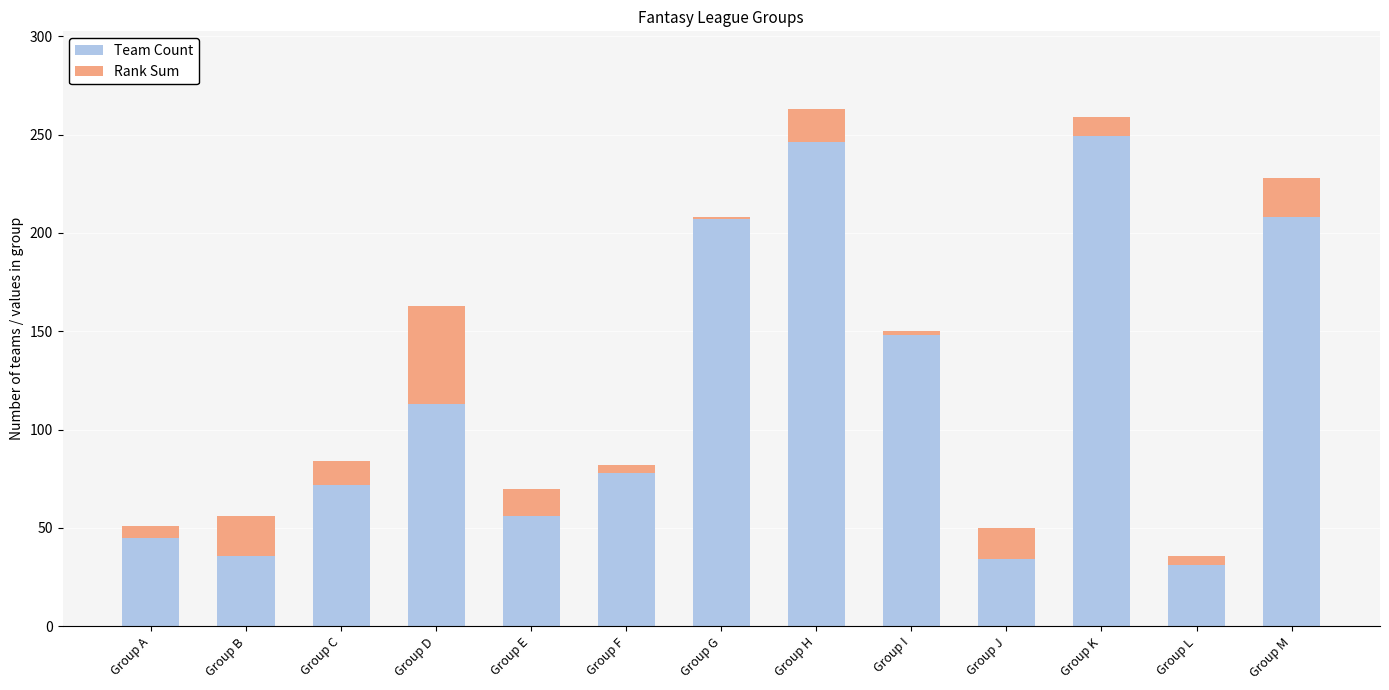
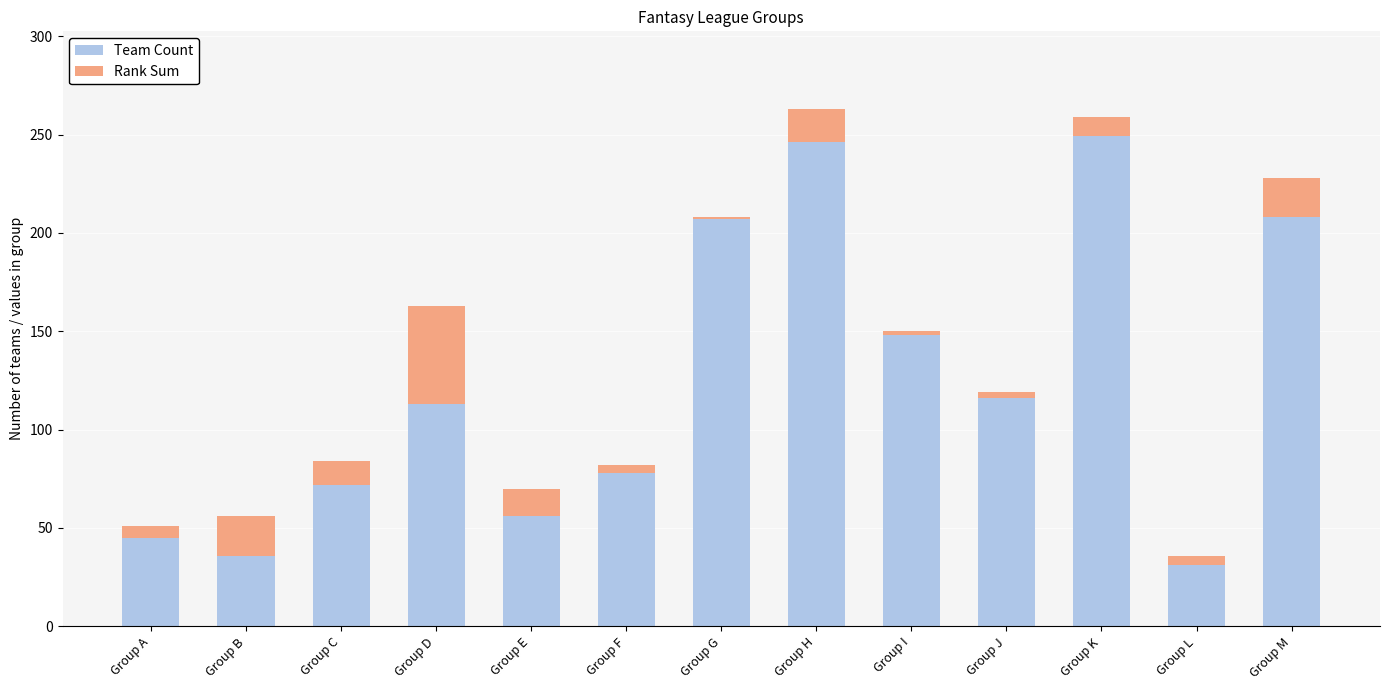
Team Count, Group J: 34 -> 116
Rank Sum, Group J: 16 -> 3
